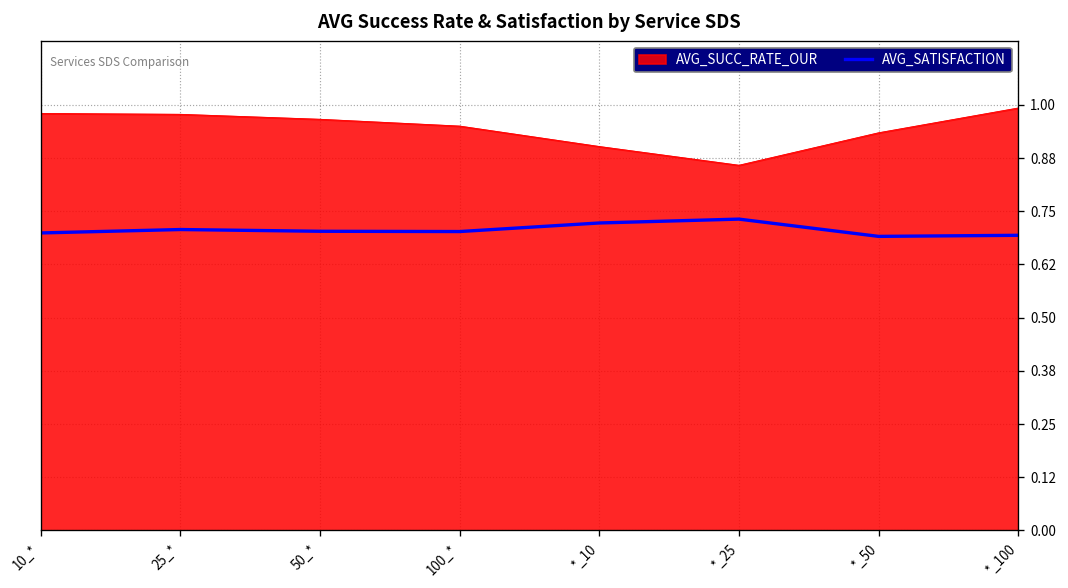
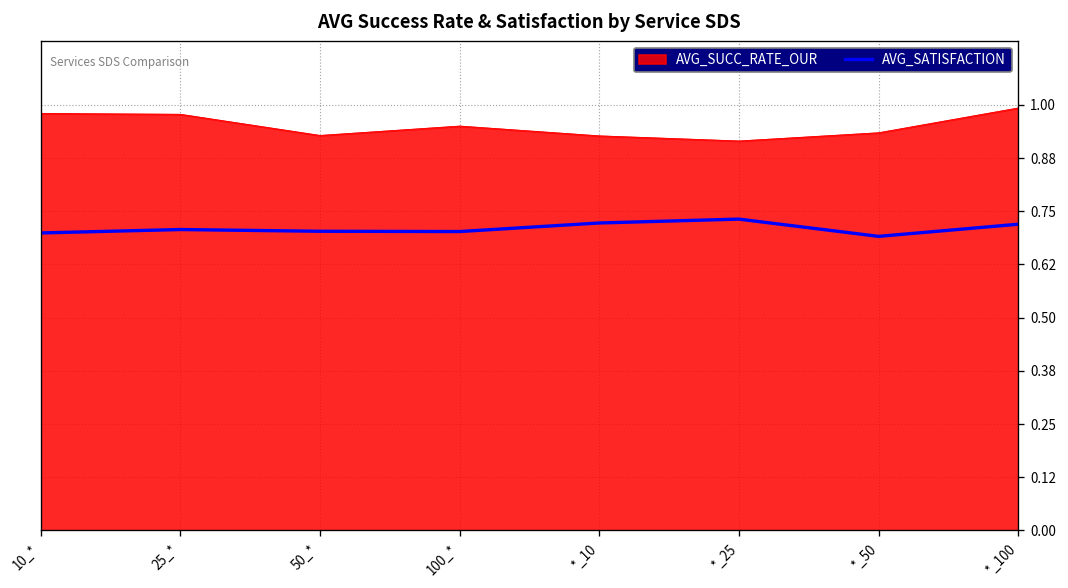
AVG_SUCC_RATE_OUR, 50_*: 0.97 -> 0.93
AVG_SUCC_RATE_OUR, *_10: 0.90 -> 0.93
AVG_SUCC_RATE_OUR, *_25: 0.86 -> 0.92
AVG_SATISFACTION, *_100: 0.69 -> 0.72
